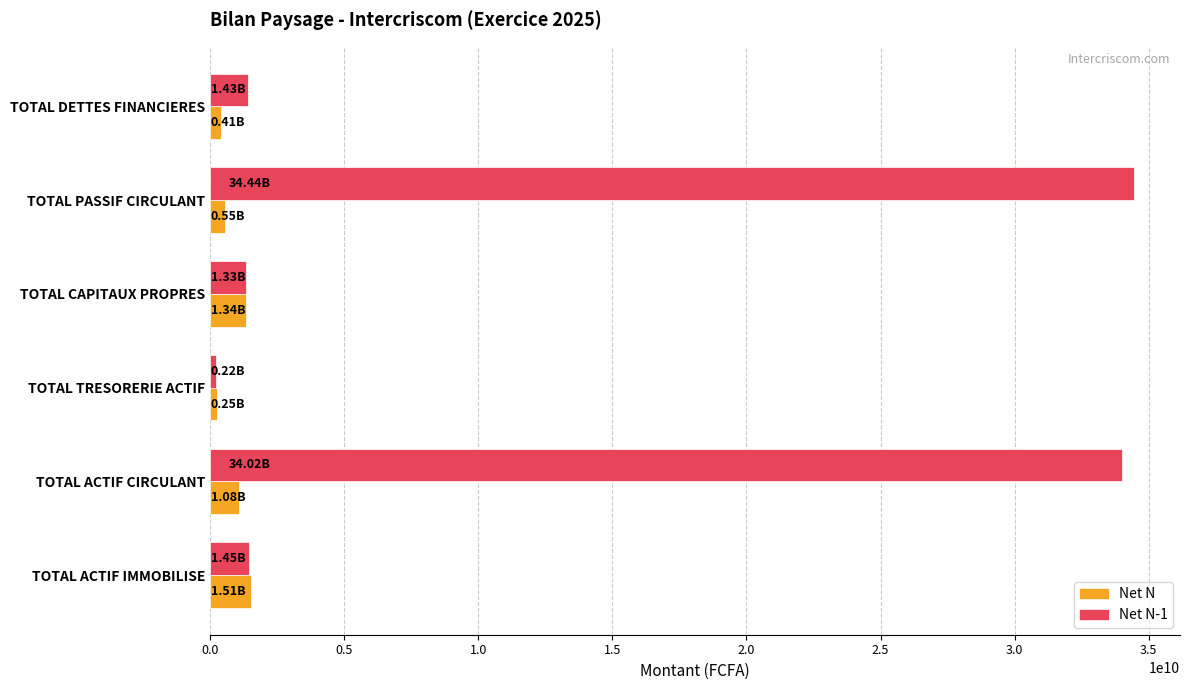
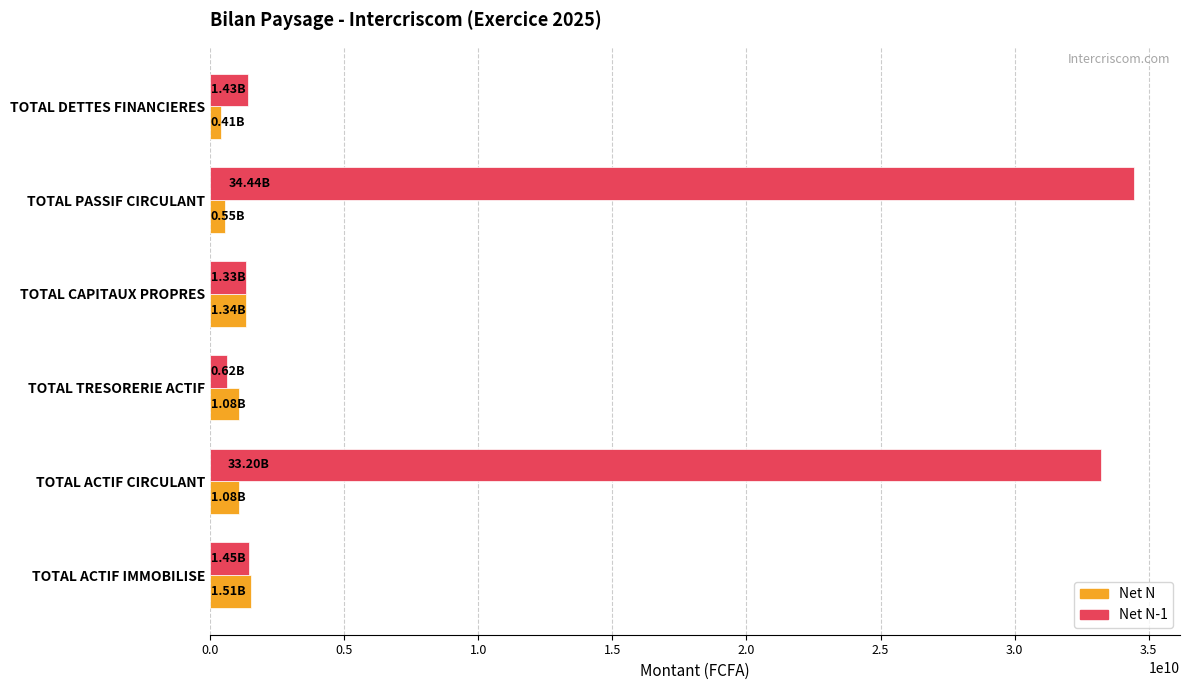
Net N-1, TOTAL TRESORERIE ACTIF: 0.22B -> 0.62B
Net N, TOTAL TRESORERIE ACTIF: 0.25B -> 1.08B
Net N-1, TOTAL ACTIF CIRCULANT: 34.02B -> 33.20B
